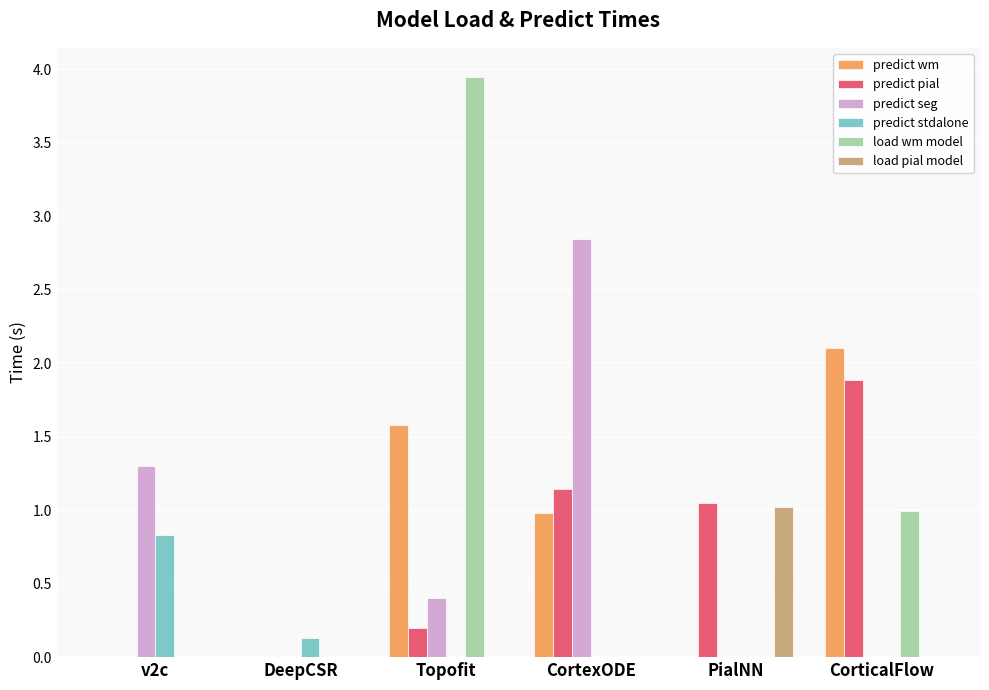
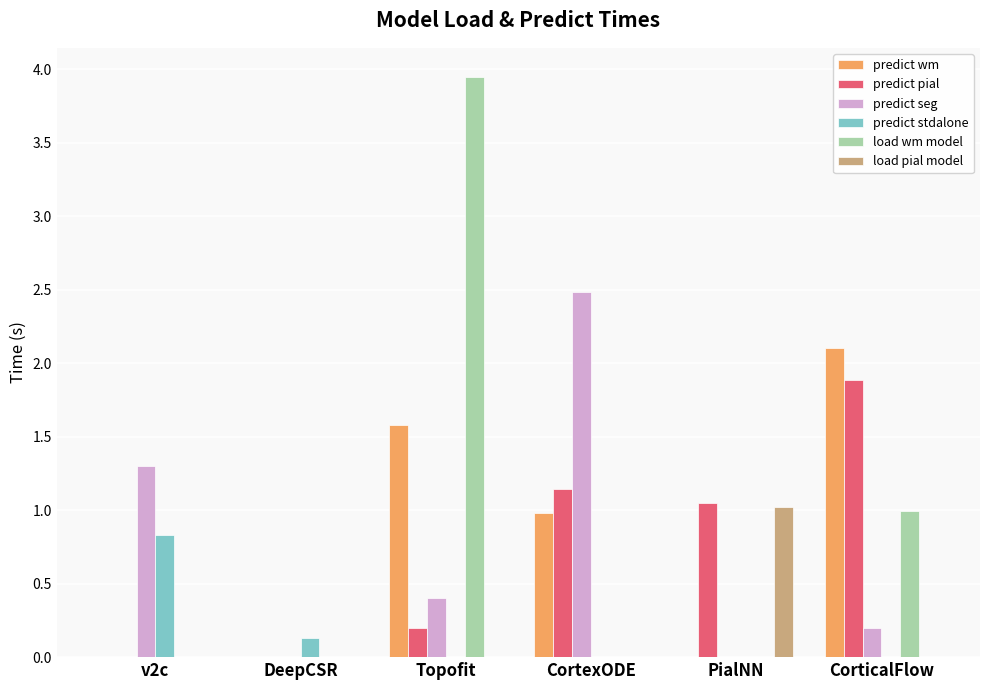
predict seg, CortexODE: 2.85 -> 2.49
predict seg, CorticalFlow: 0.0 -> 0.2
